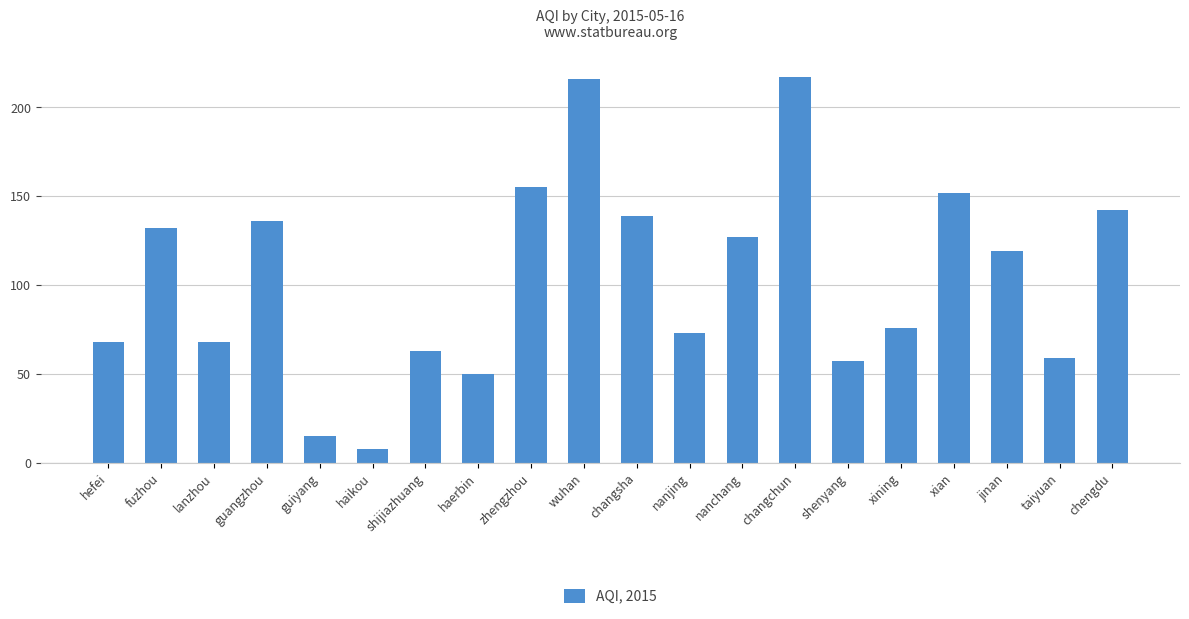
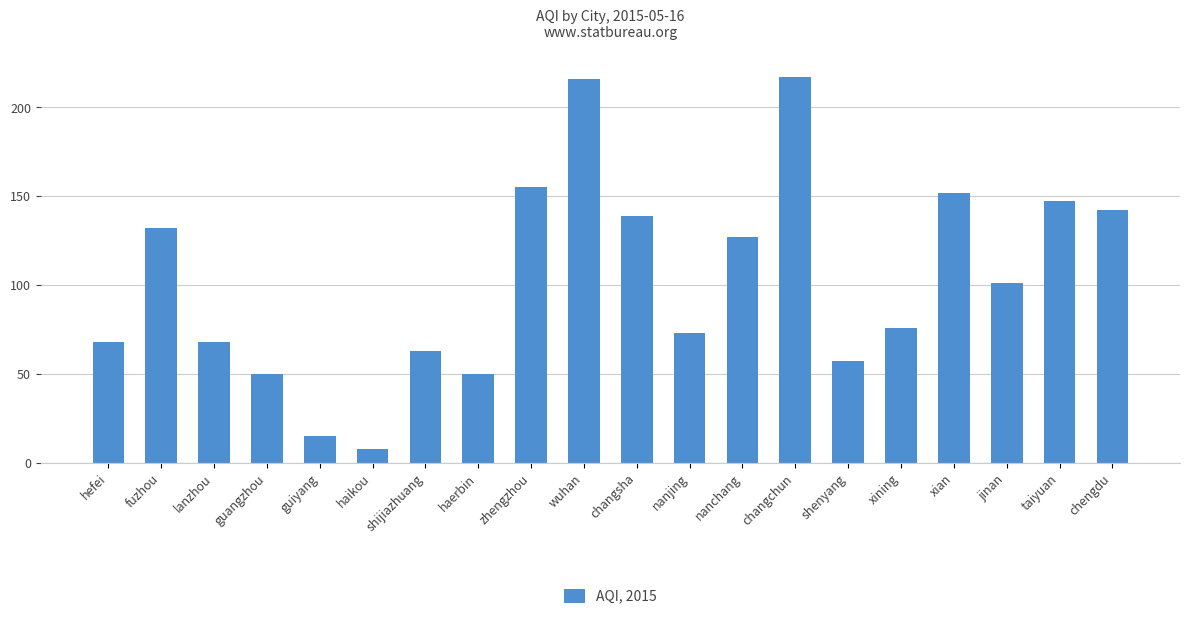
guangzhou: 136 -> 50
jinan: 119 -> 101
taiyuan: 59 -> 147
